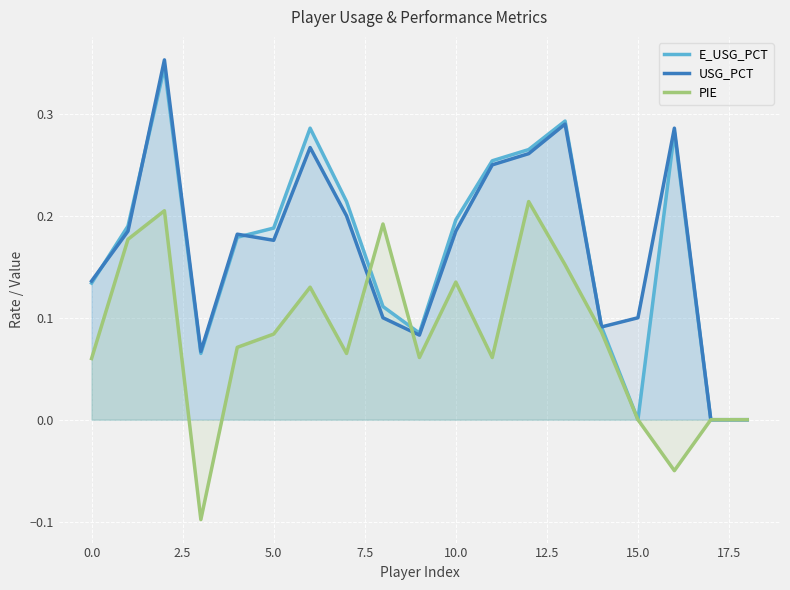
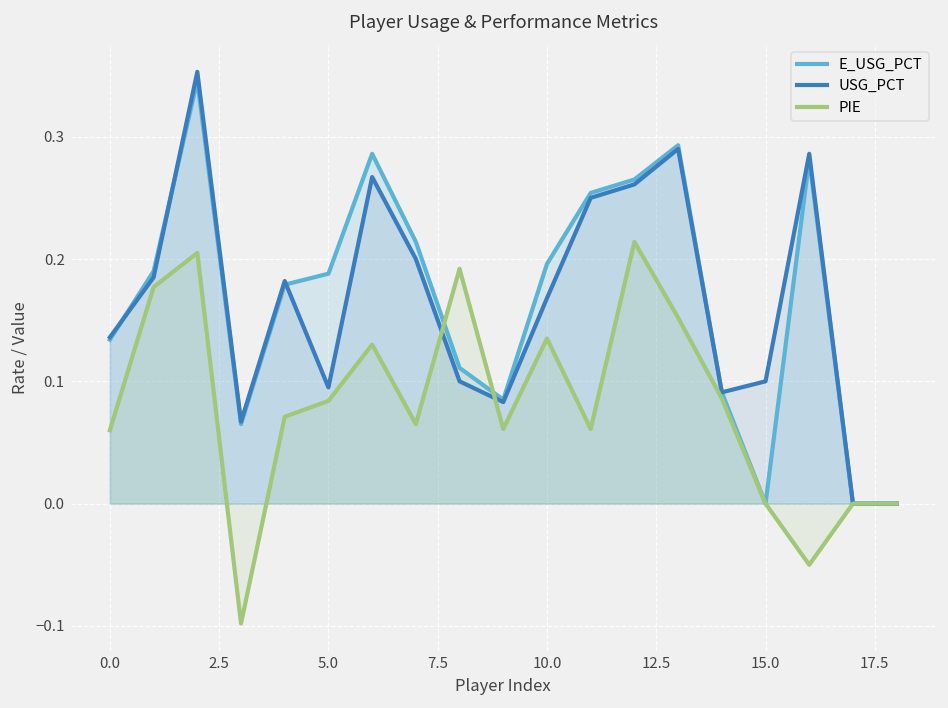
USG_PCT, 5.0: 0.176 -> 0.095
USG_PCT, 10.0: 0.185 -> 0.168
